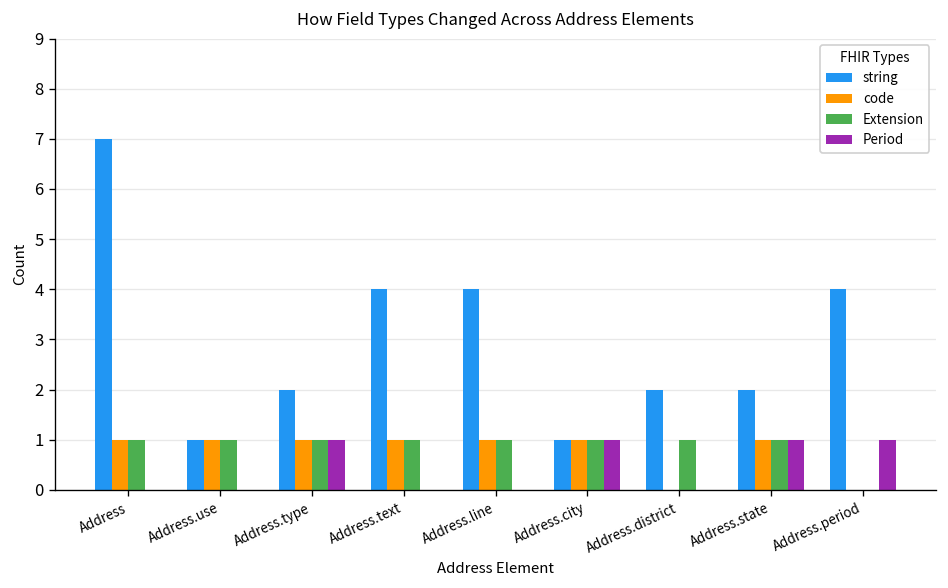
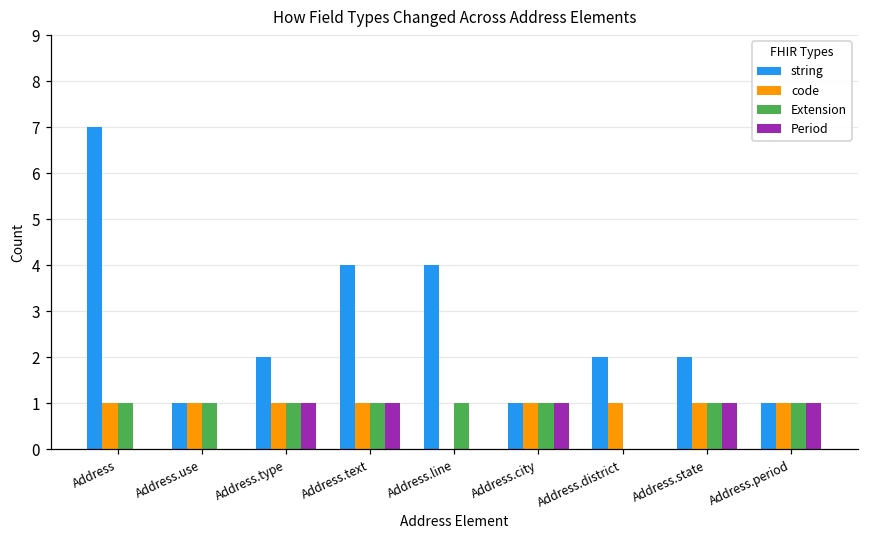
Period, Address.text: 0 -> 1
code, Address.line: 1 -> 0
code, Address.district: 0 -> 1
Extension, Address.district: 1 -> 0
string, Address.period: 4 -> 1
code, Address.period: 0 -> 1
Extension, Address.period: 0 -> 1
